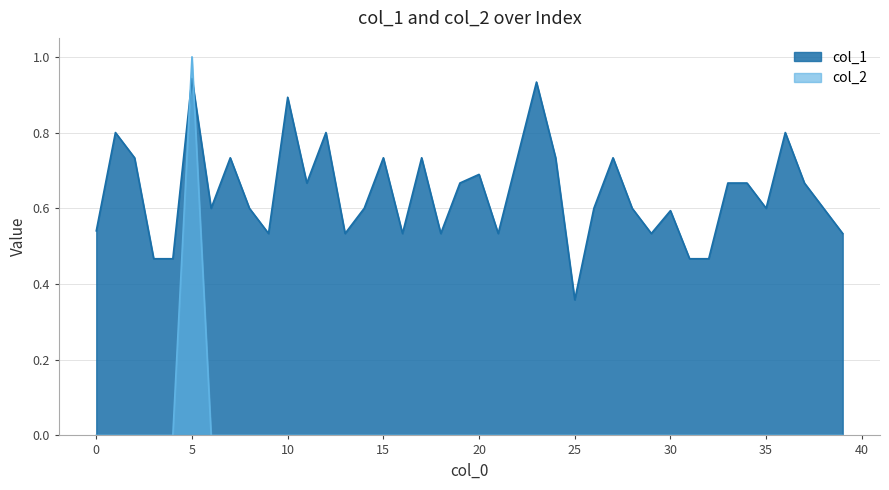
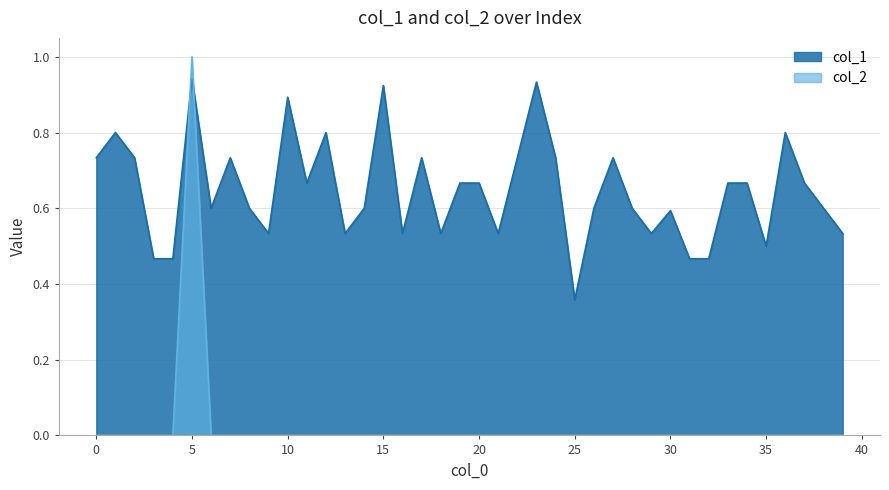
col_1, 0: 0.54 -> 0.73
col_1, 15: 0.73 -> 0.92
col_1, 20: 0.69 -> 0.67
col_1, 35: 0.6 -> 0.5
